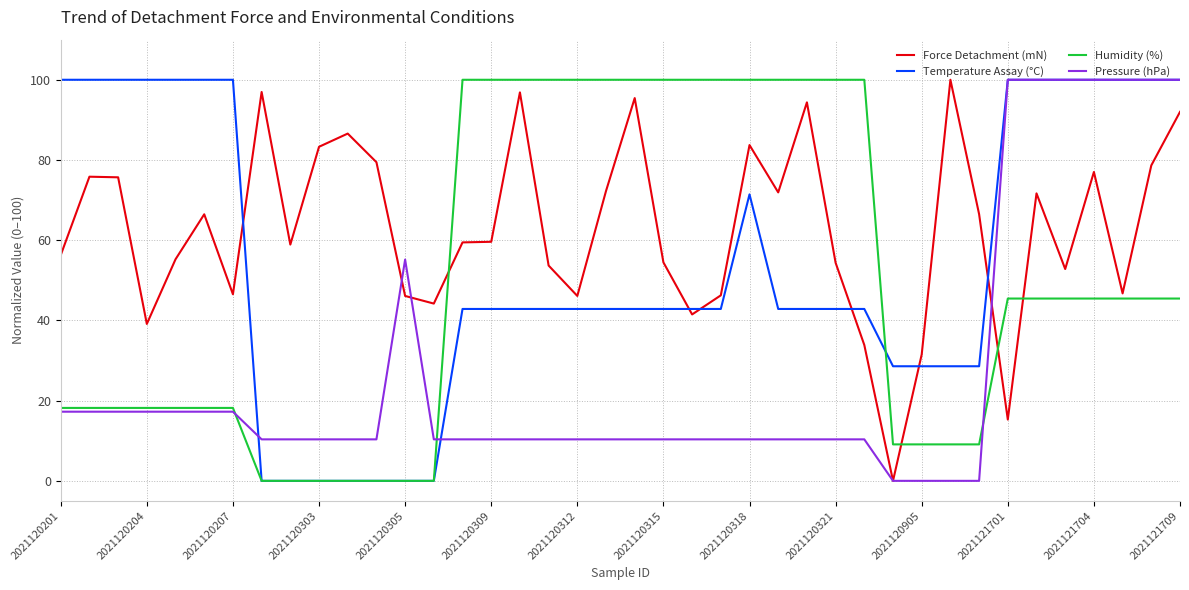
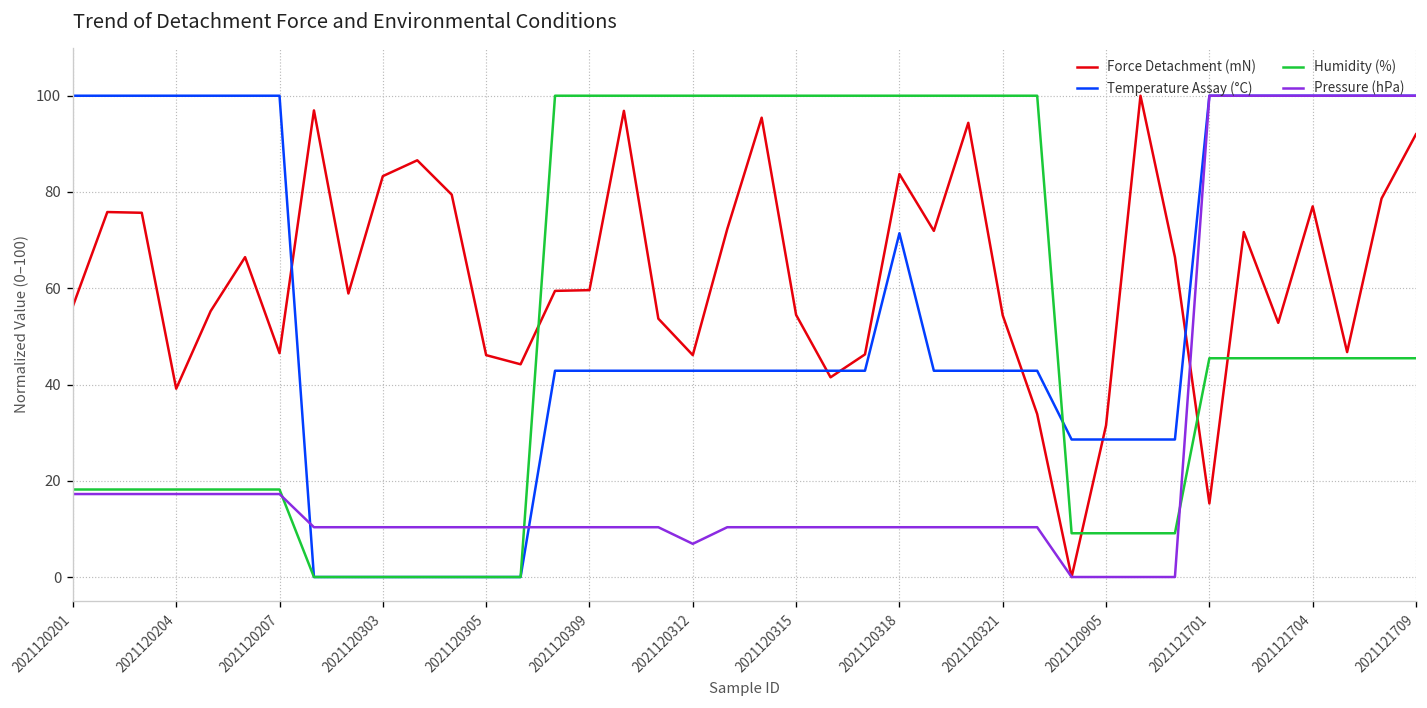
Pressure (hPa), 2021120305: 55 -> 10
Pressure (hPa), 2021120312: 10 -> 7
